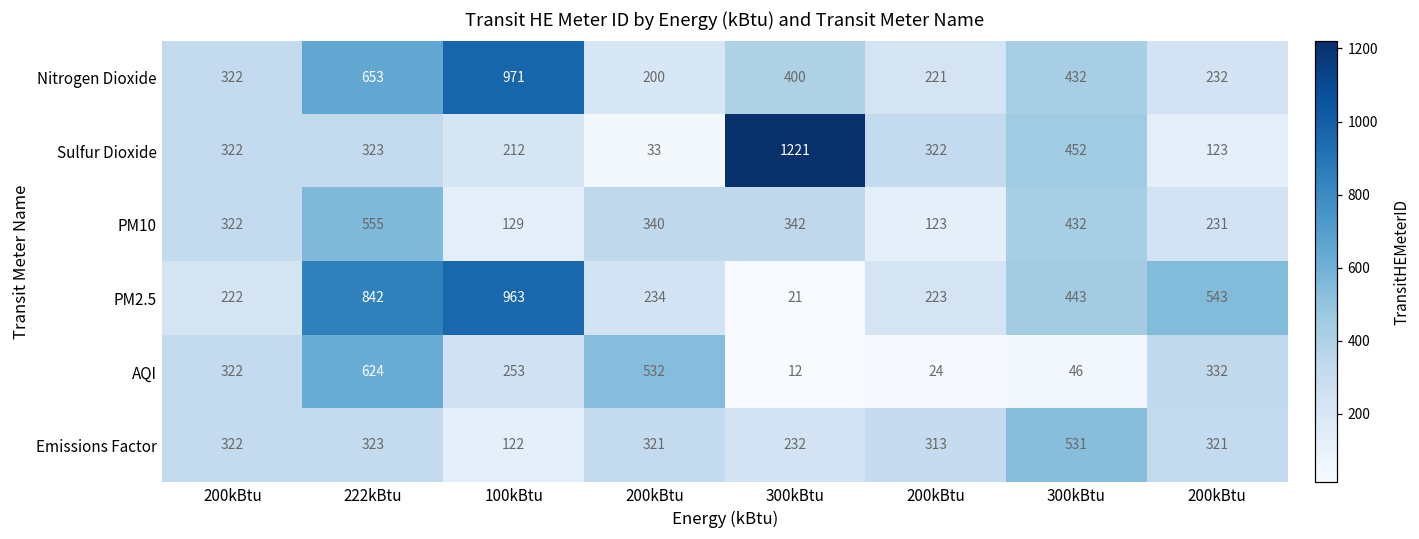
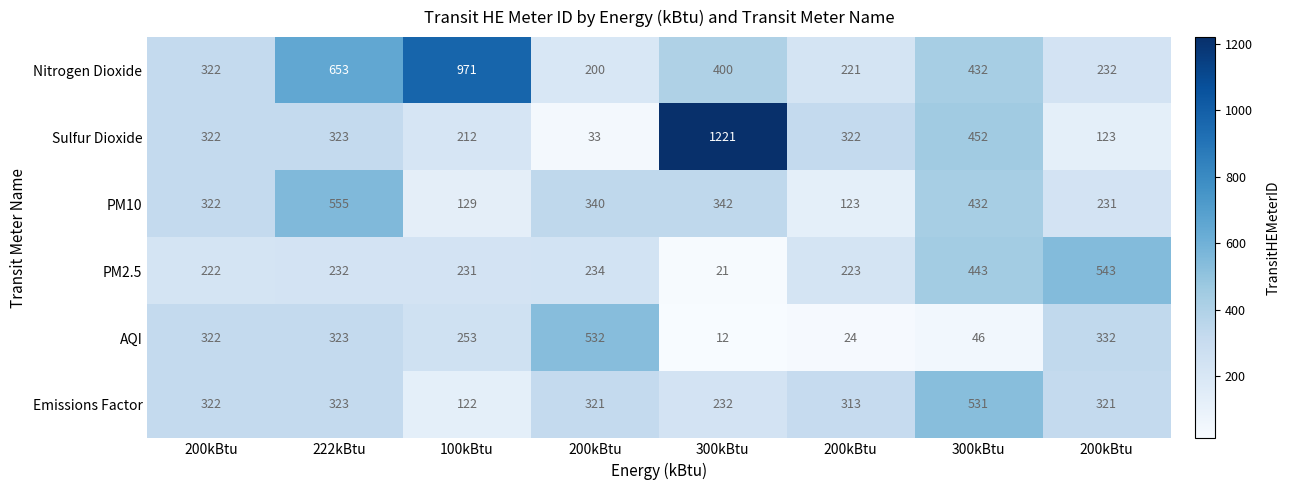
PM2.5, 222kBtu: 842 -> 232
PM2.5, 100kBtu: 963 -> 231
AQI, 222kBtu: 624 -> 323
